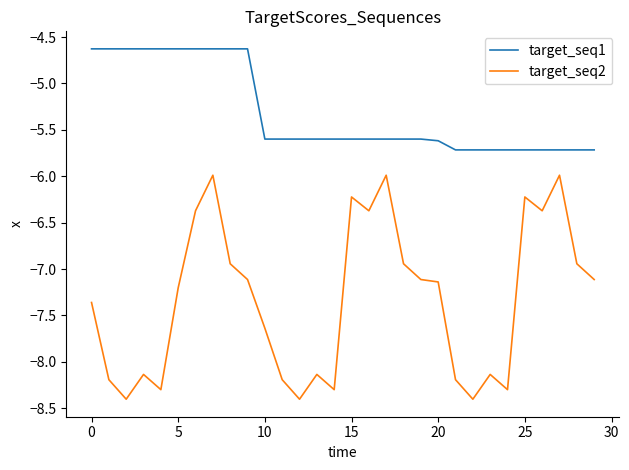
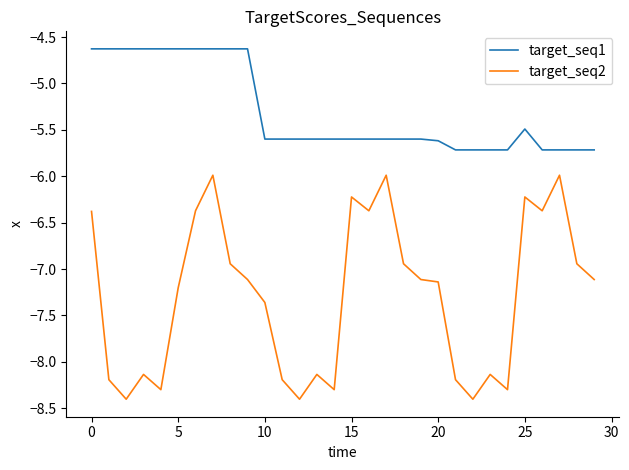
target_seq2, 0: -7.4 -> -6.4
target_seq2, 10: -7.6 -> -7.4
target_seq1, 25: -5.7 -> -5.5
